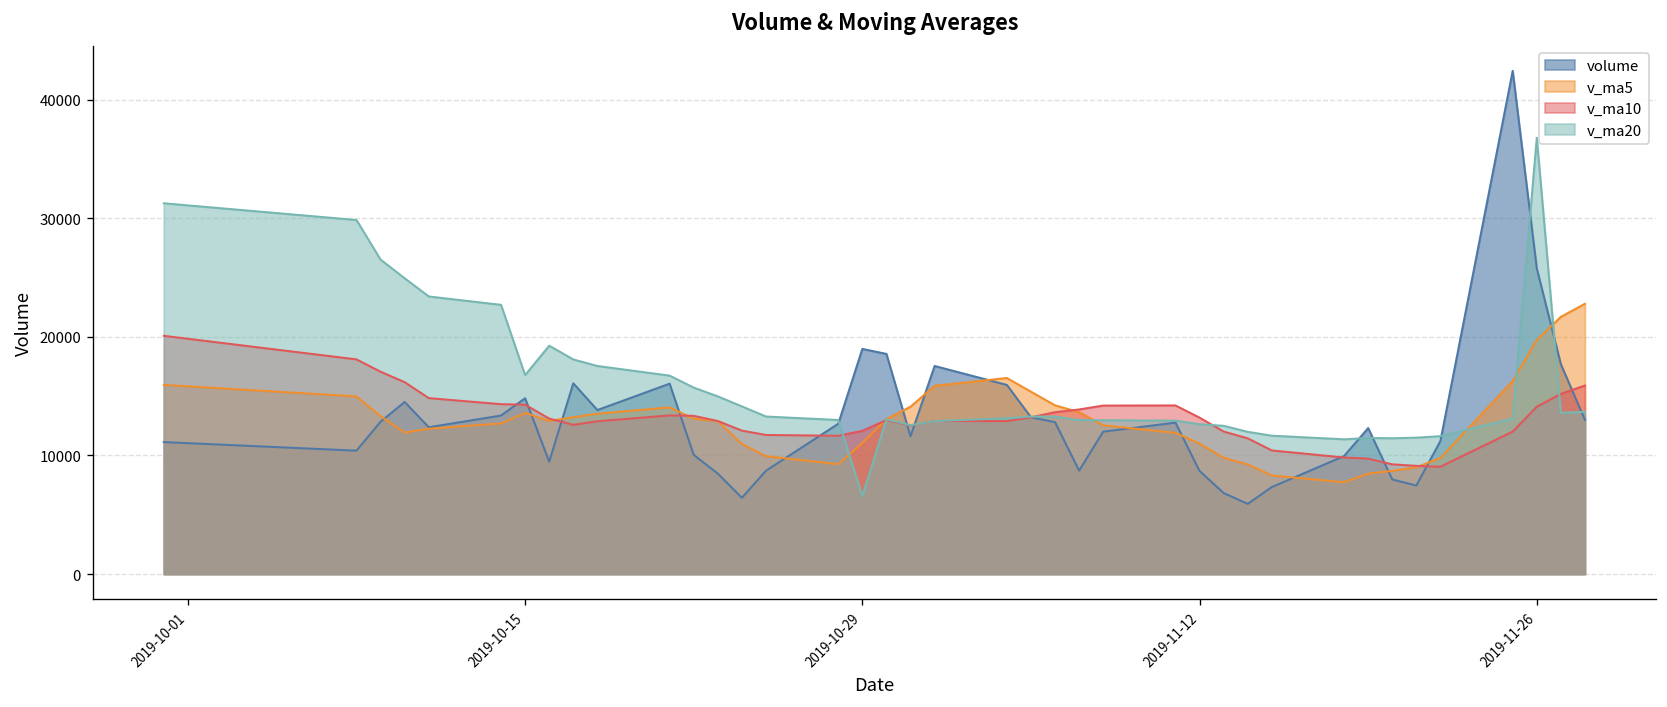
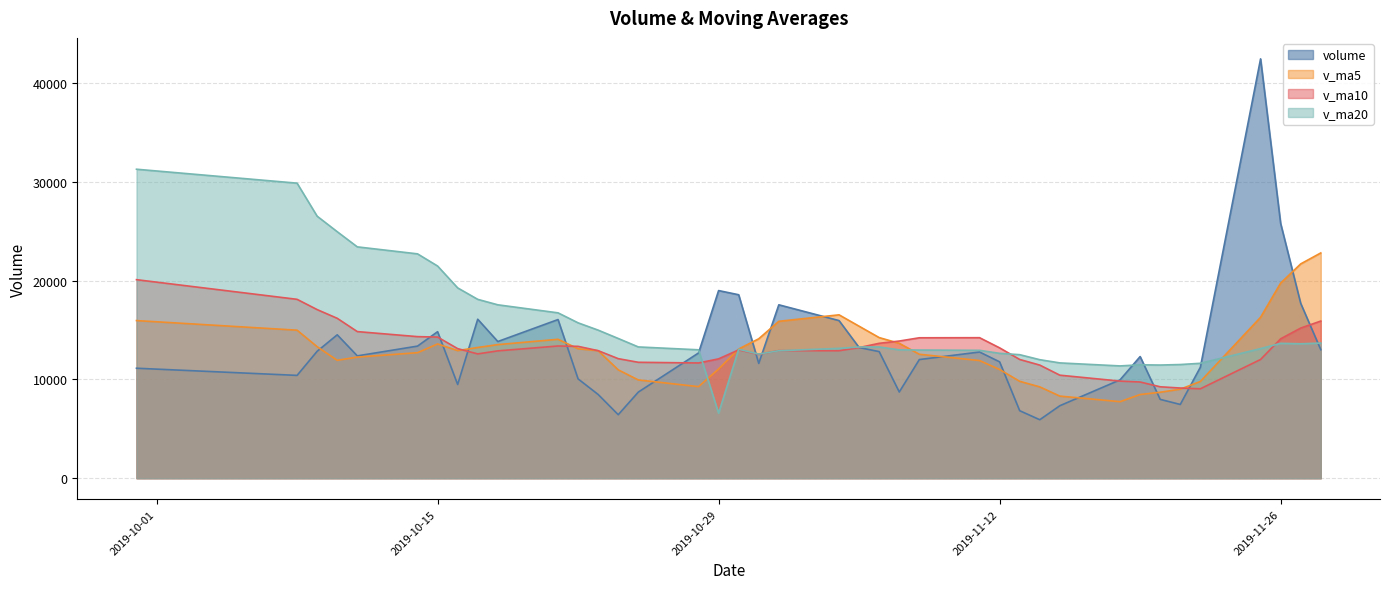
v_ma20, 2019-10-15: 17000 -> 21000
volume, 2019-11-12: 9000 -> 12000
v_ma20, 2019-11-26: 37000 -> 14000
